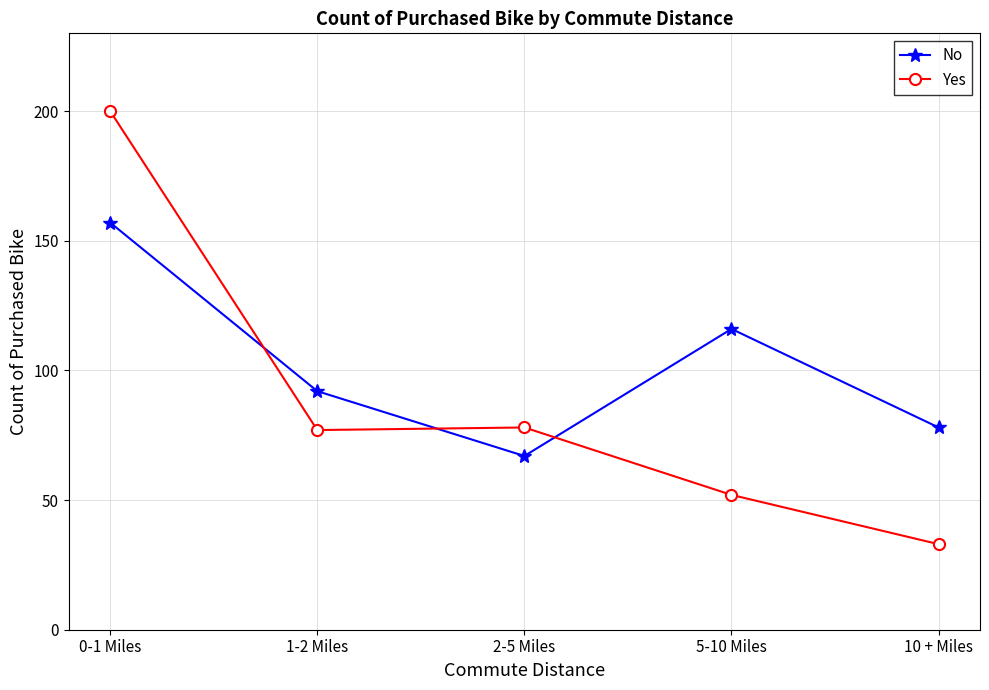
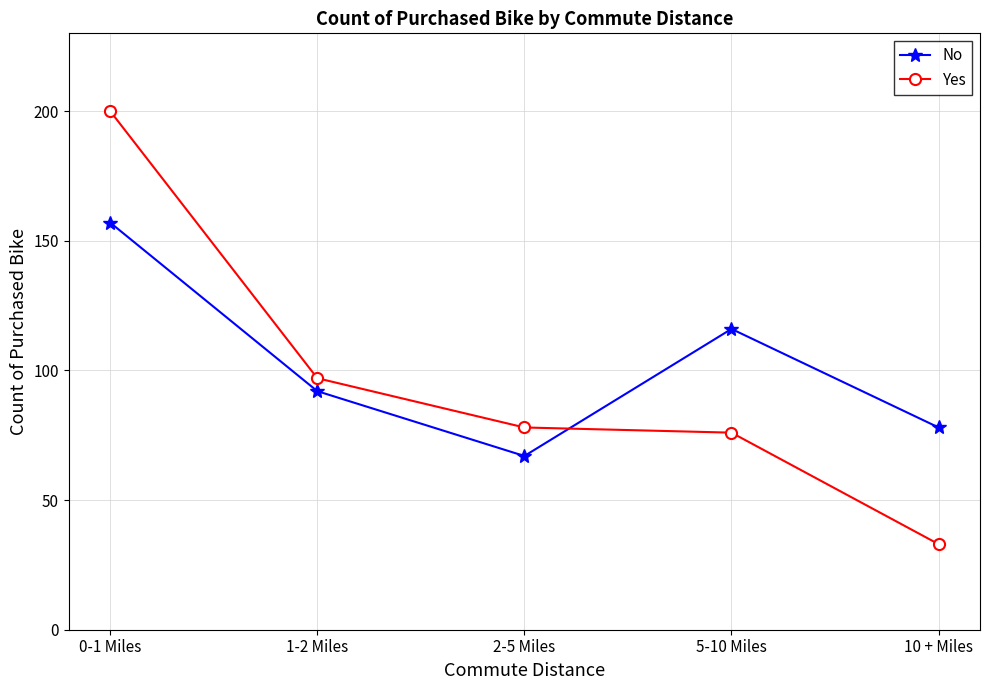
Yes, 1-2 Miles: 77 -> 97
Yes, 5-10 Miles: 52 -> 76
